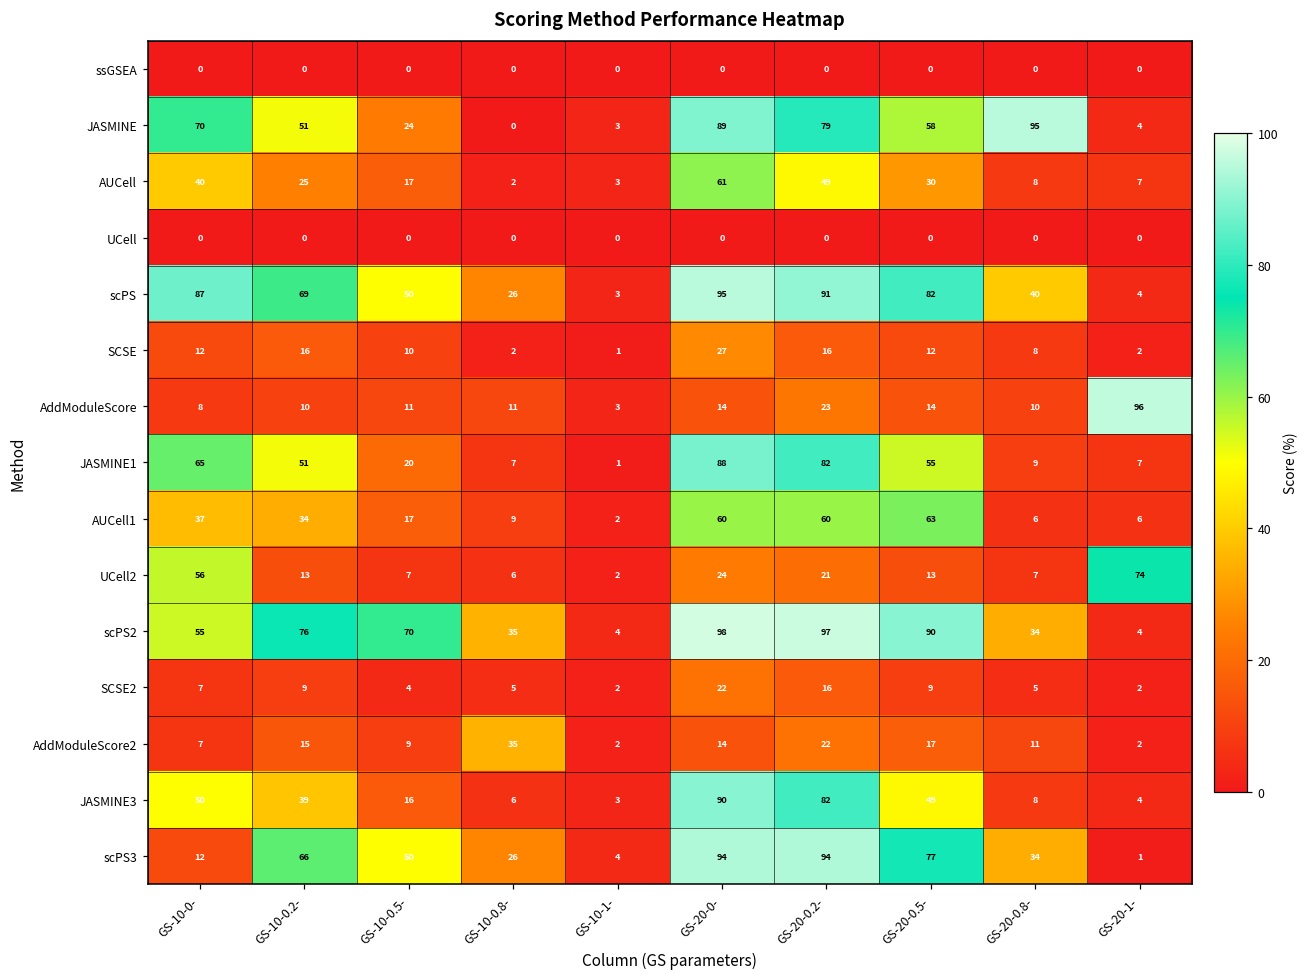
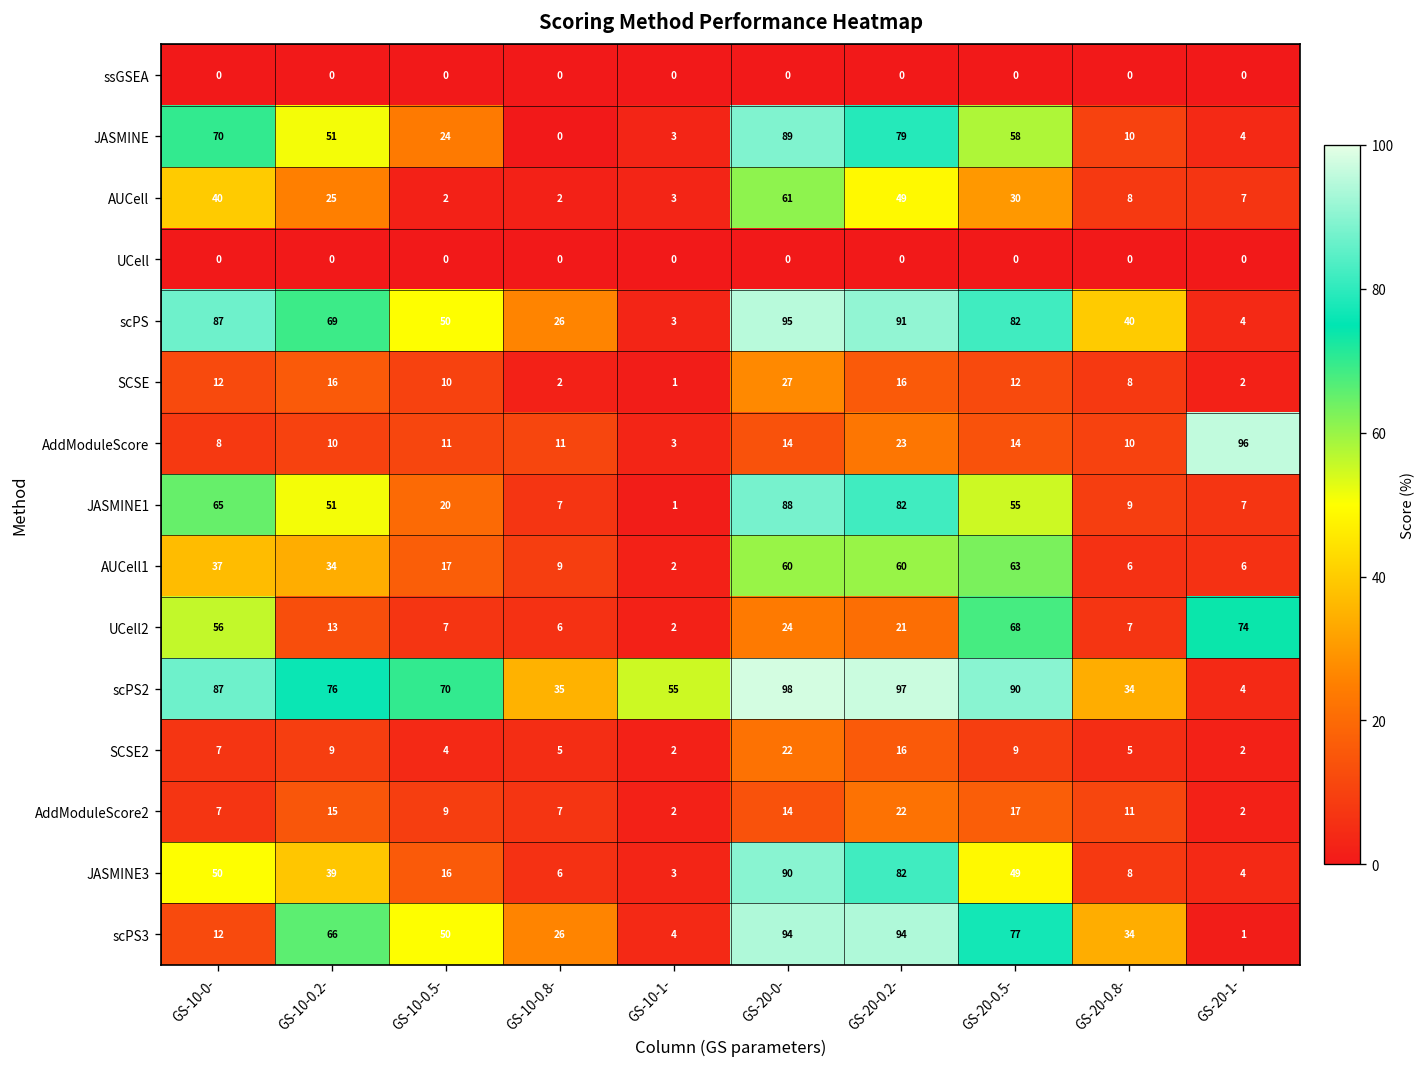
JASMINE, GS-20-0.8-: 95 -> 10
AUCell, GS-10-0.5-: 17 -> 2
UCell2, GS-20-0.5-: 13 -> 68
scPS2, GS-10-0-: 55 -> 87
scPS2, GS-10-1-: 4 -> 55
AddModuleScore2, GS-10-0.8-: 35 -> 7
